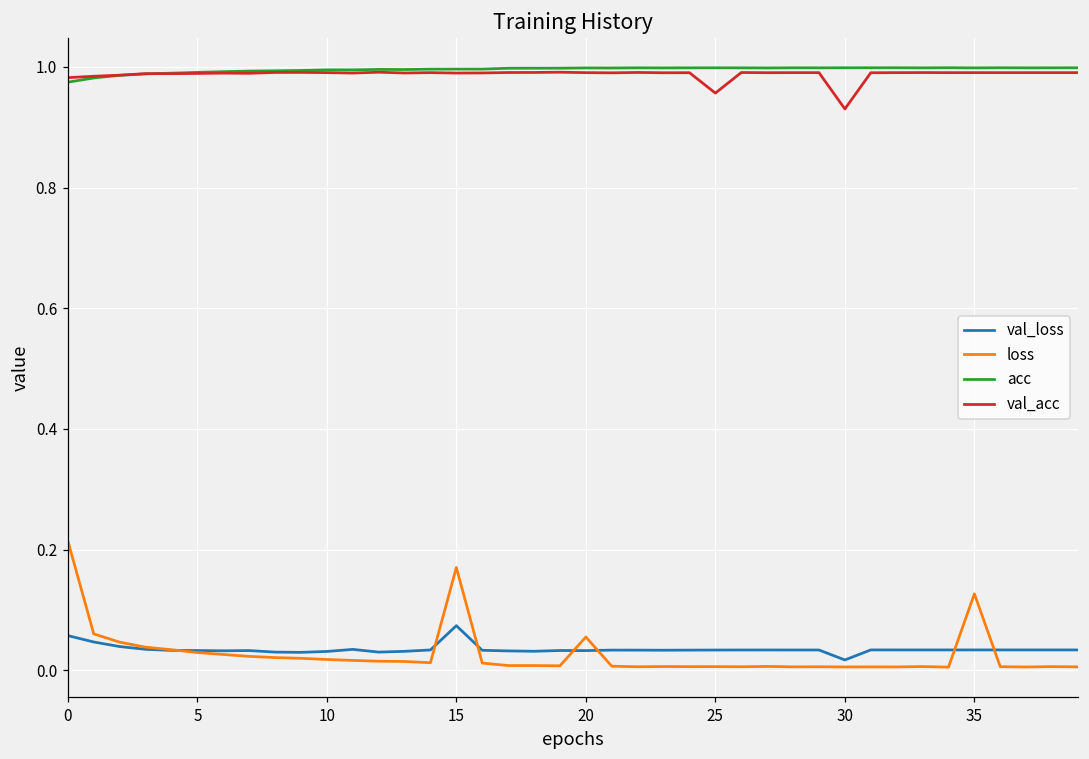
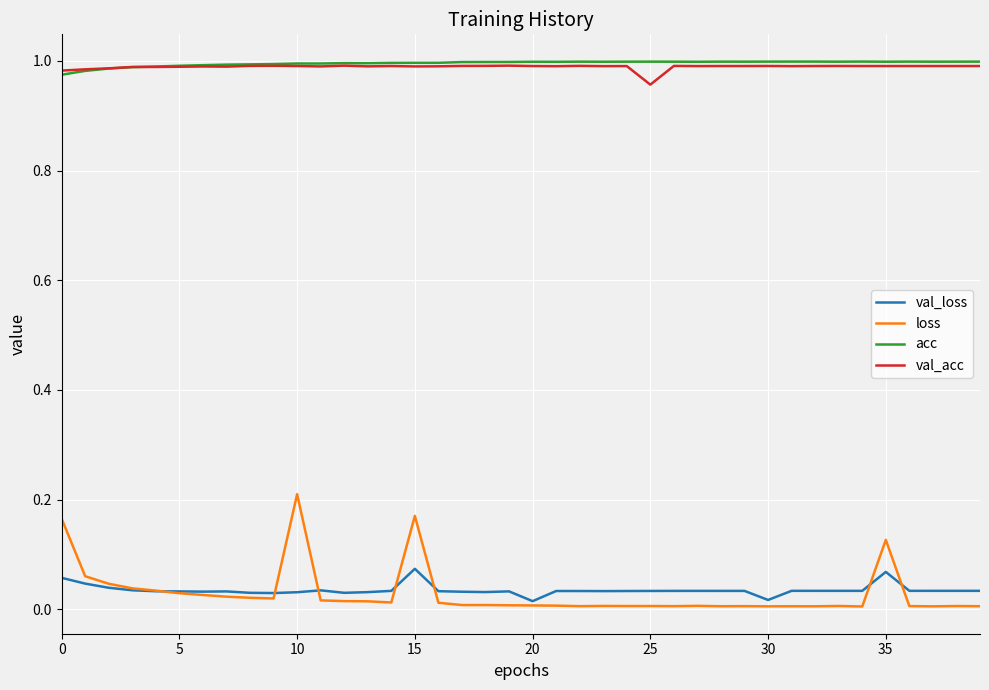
loss, 0: 0.21 -> 0.17
loss, 10: 0.02 -> 0.21
val_loss, 20: 0.03 -> 0.01
loss, 20: 0.05 -> 0.01
val_acc, 30: 0.93 -> 0.99
val_loss, 35: 0.03 -> 0.07
